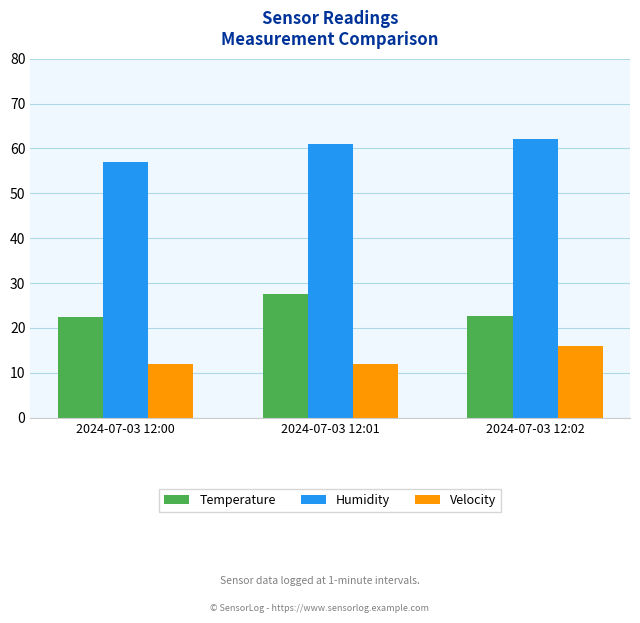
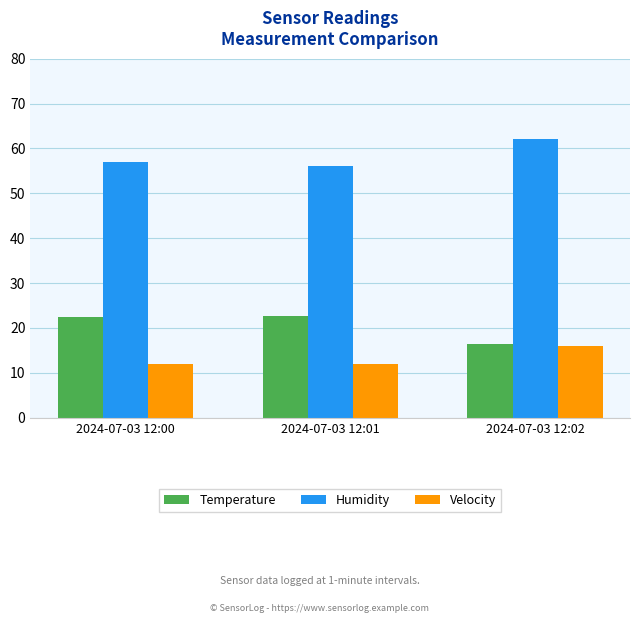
Temperature, 2024-07-03 12:01: 28 -> 23
Humidity, 2024-07-03 12:01: 61 -> 56
Temperature, 2024-07-03 12:02: 23 -> 16
